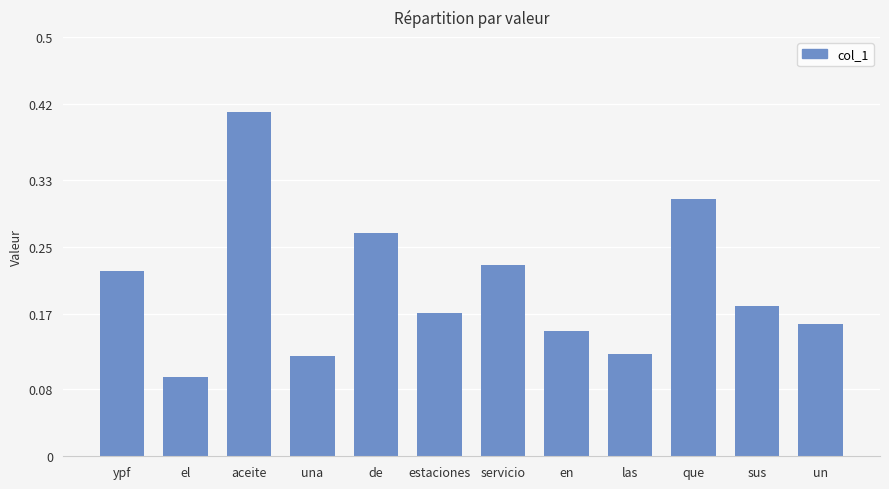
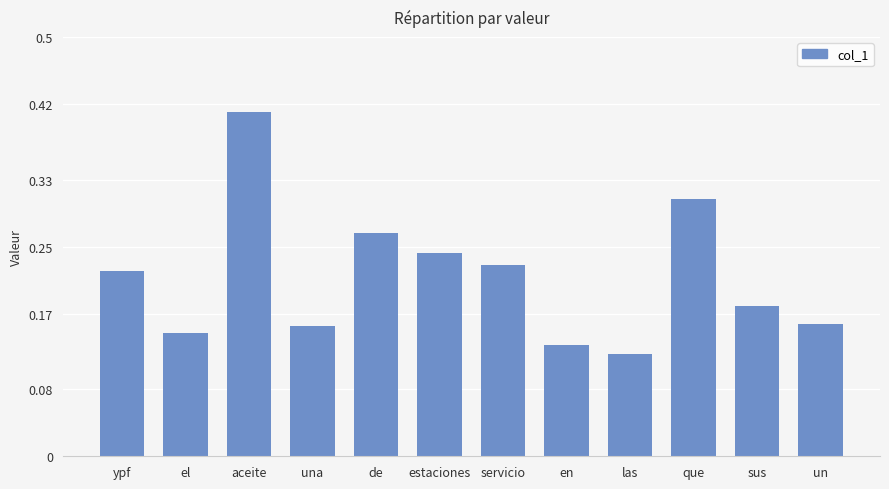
el: 0.09 -> 0.15
una: 0.12 -> 0.16
estaciones: 0.17 -> 0.24
en: 0.15 -> 0.13
